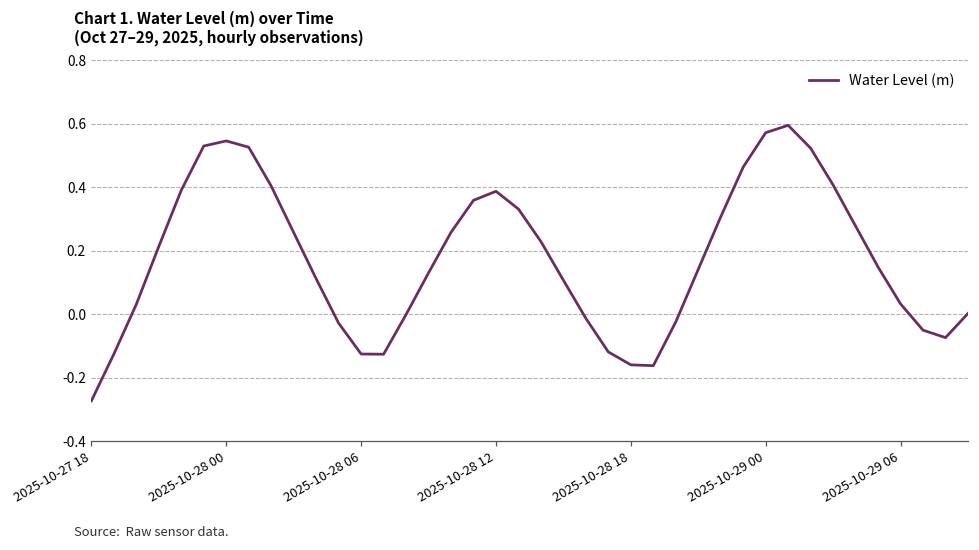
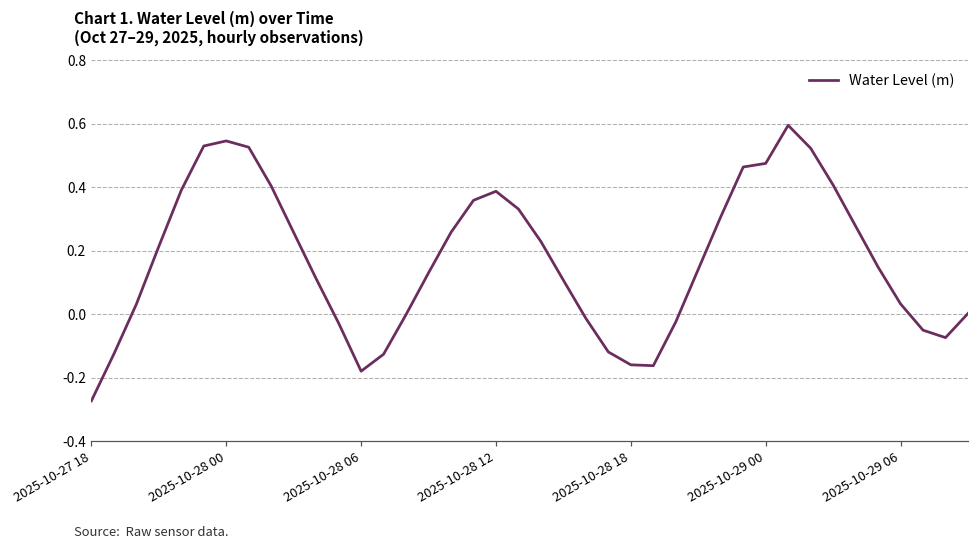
2025-10-28 06: -0.12 -> -0.18
2025-10-29 00: 0.57 -> 0.48
